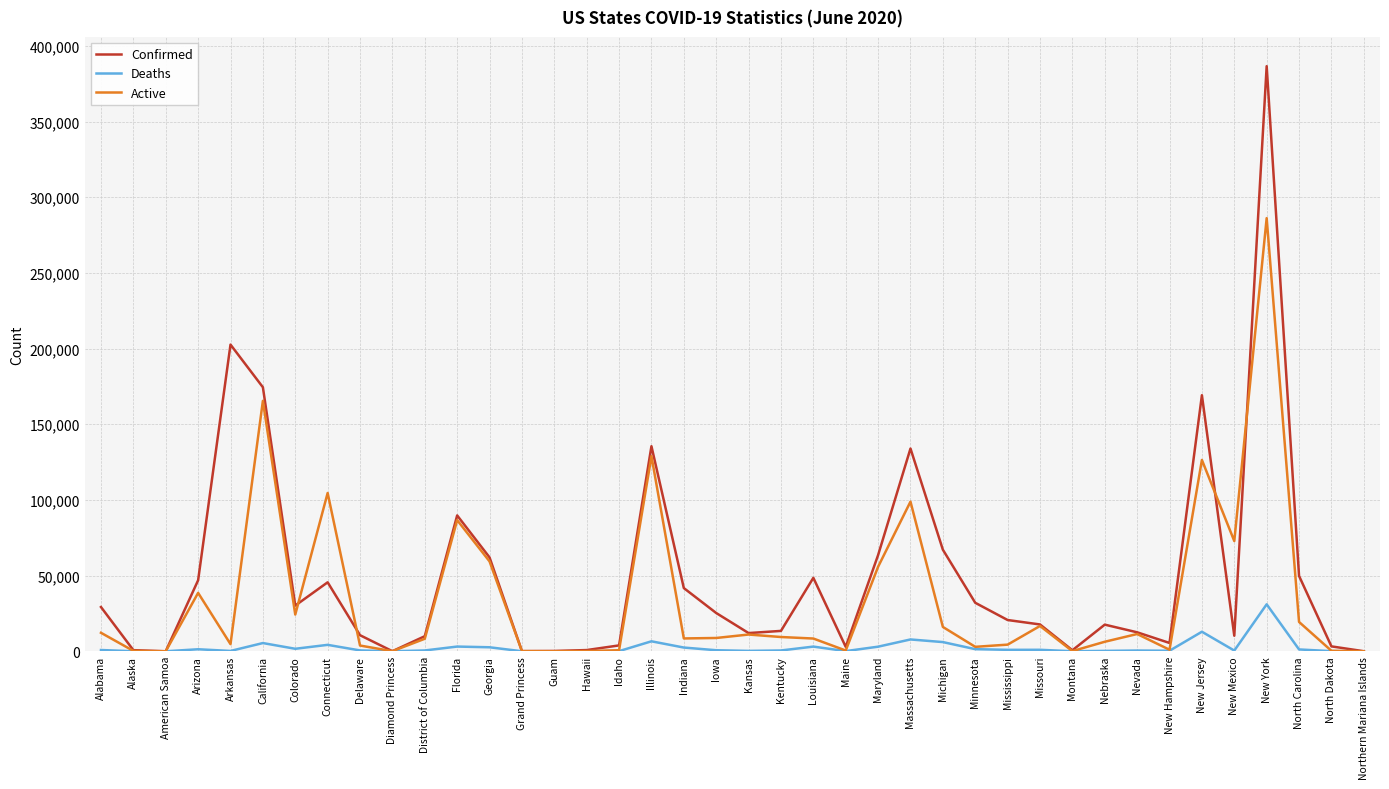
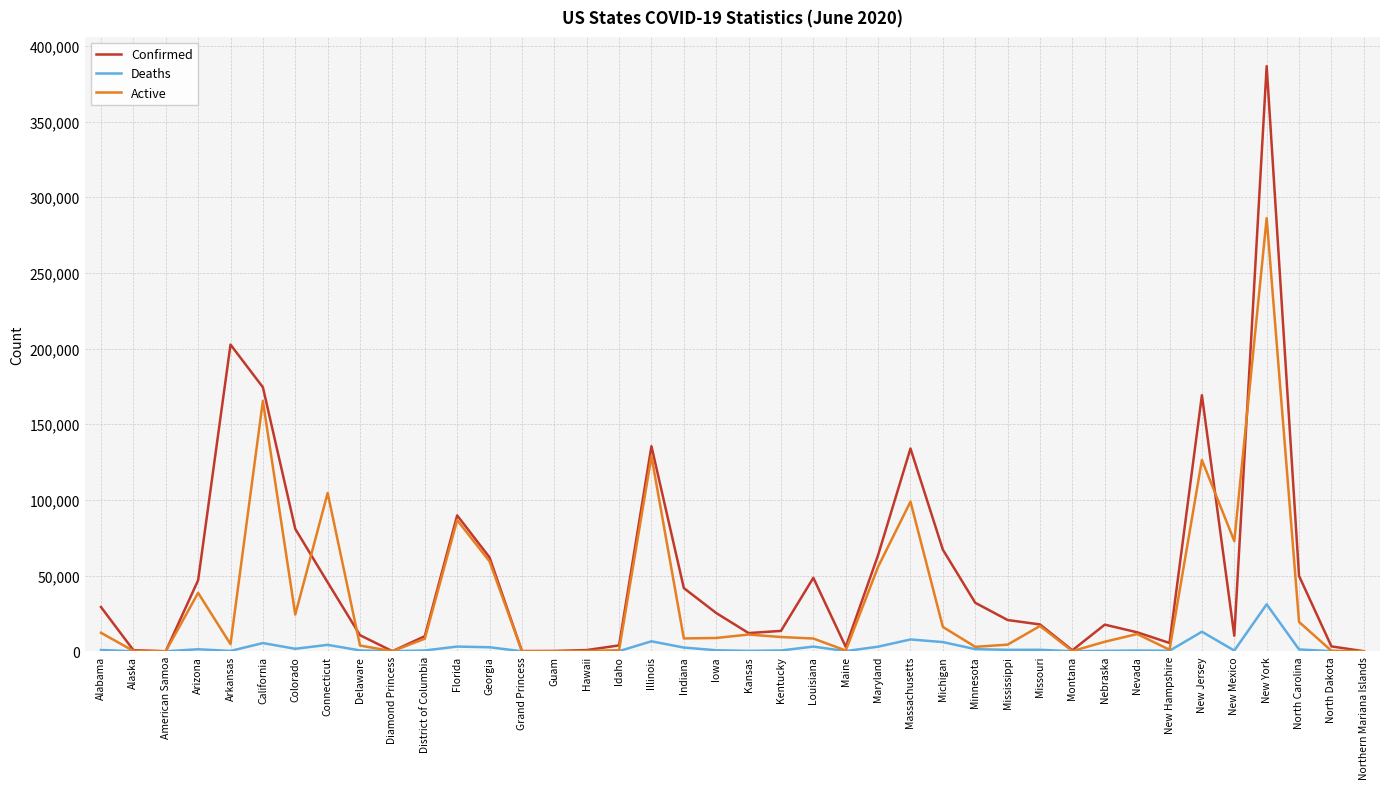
Confirmed, Colorado: 30,000 -> 81,000
